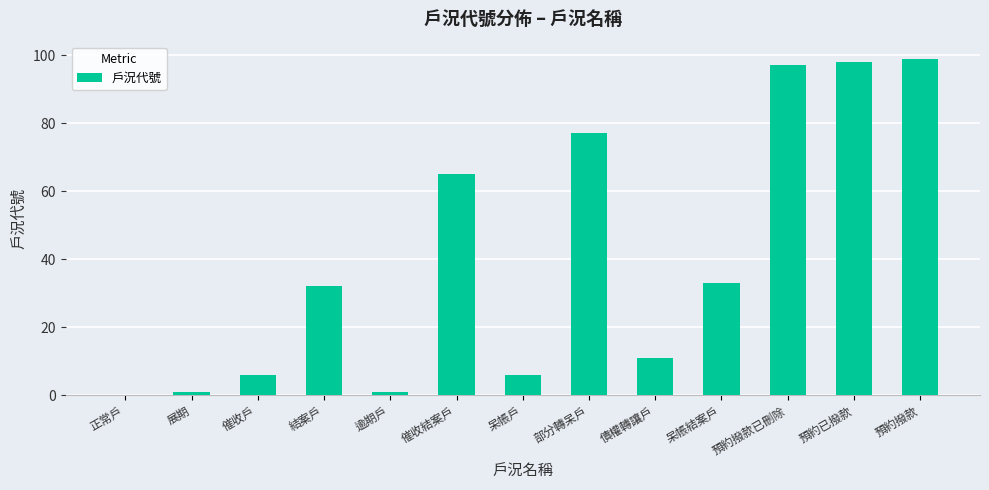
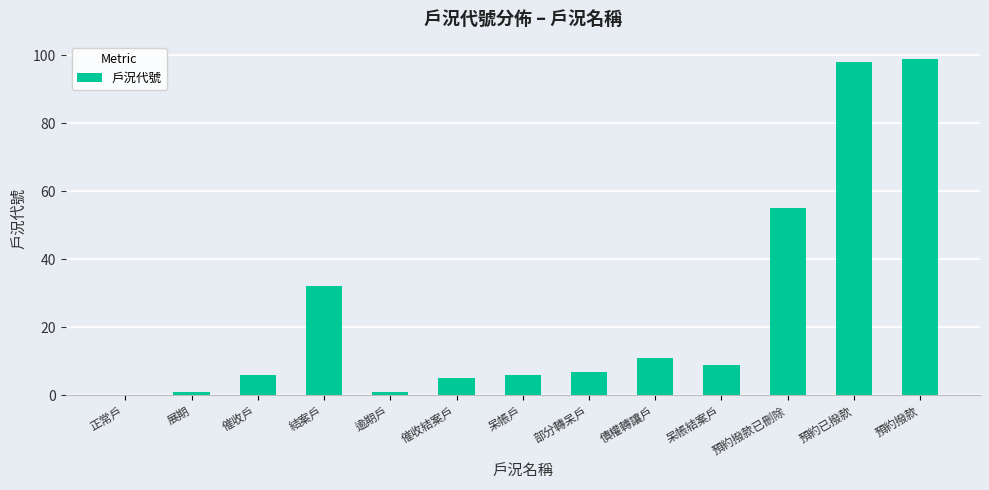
催收結案戶: 65 -> 5
部分轉呆戶: 77 -> 7
呆帳結案戶: 33 -> 9
預約撥款已刪除: 97 -> 55
